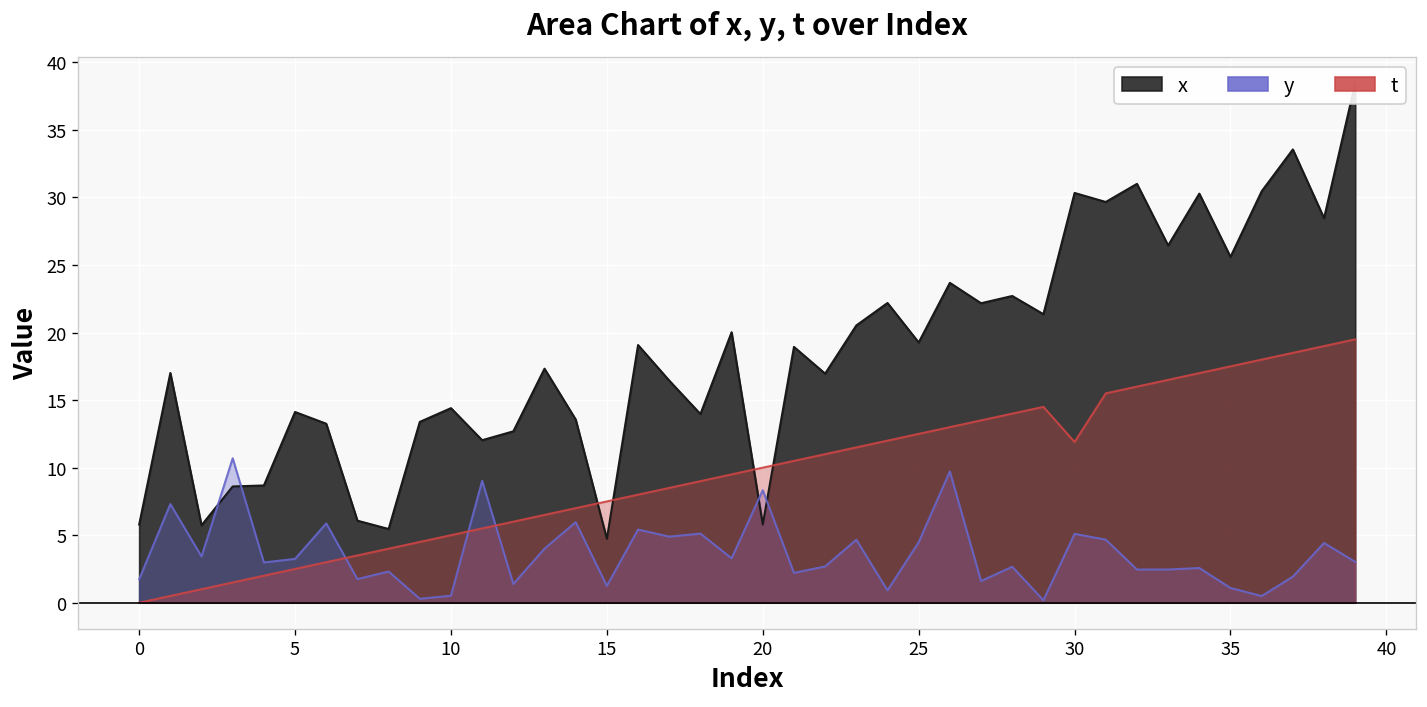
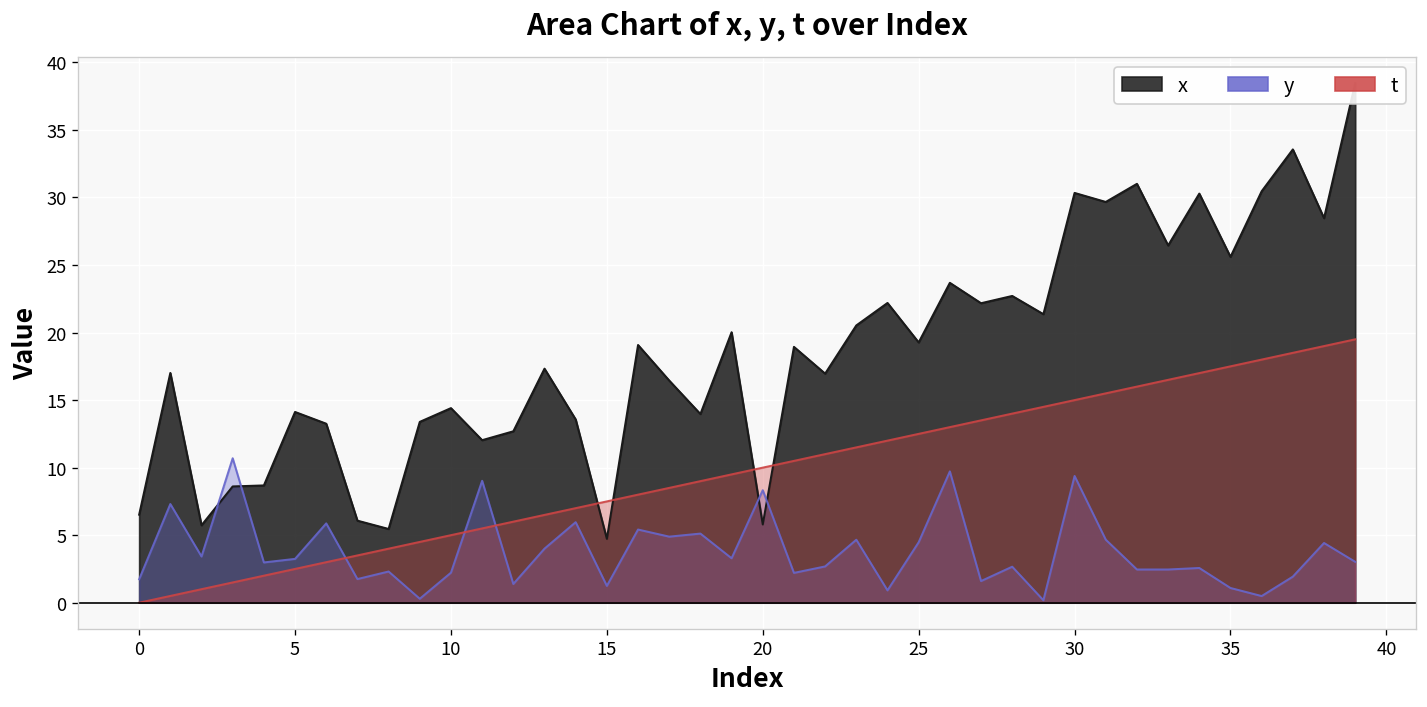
x, 0: 5.8 -> 6.5
y, 10: 0.5 -> 2.2
y, 30: 5.1 -> 9.4
t, 30: 11.9 -> 15.0
